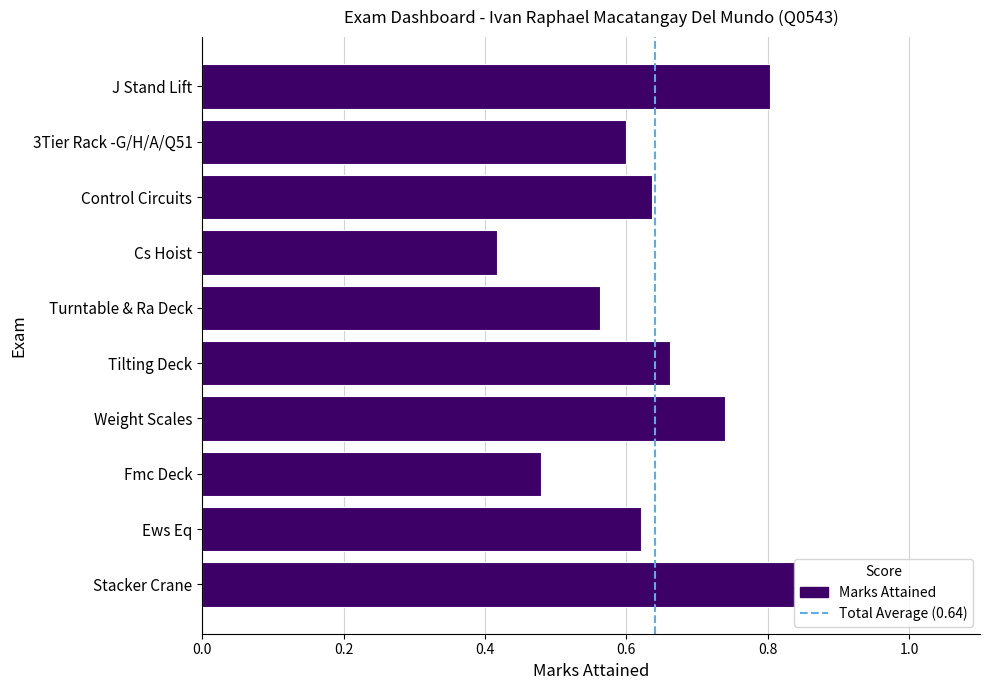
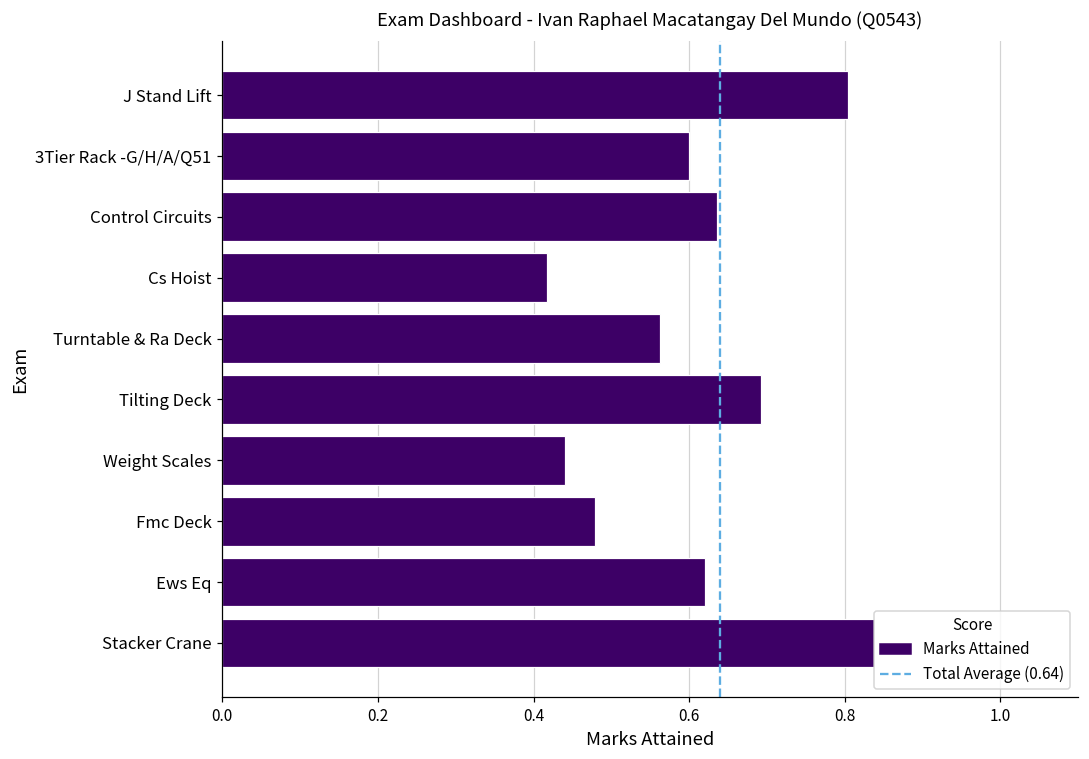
Tilting Deck: 0.66 -> 0.69
Weight Scales: 0.74 -> 0.44
